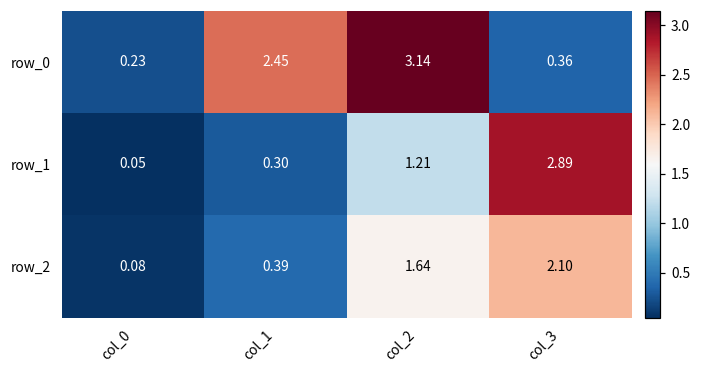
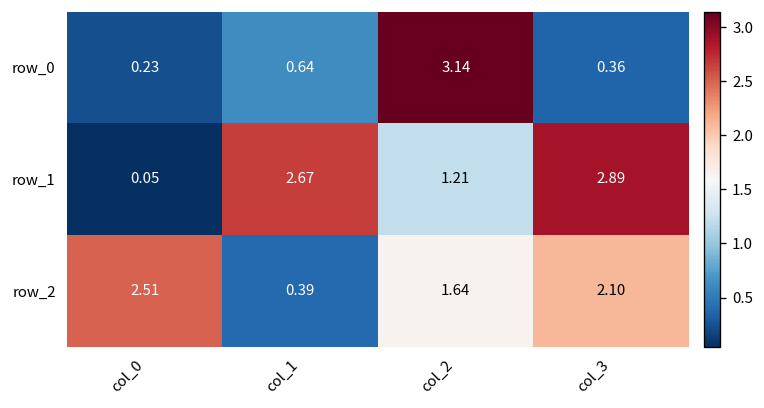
row_0, col_1: 2.45 -> 0.64
row_1, col_1: 0.30 -> 2.67
row_2, col_0: 0.08 -> 2.51
